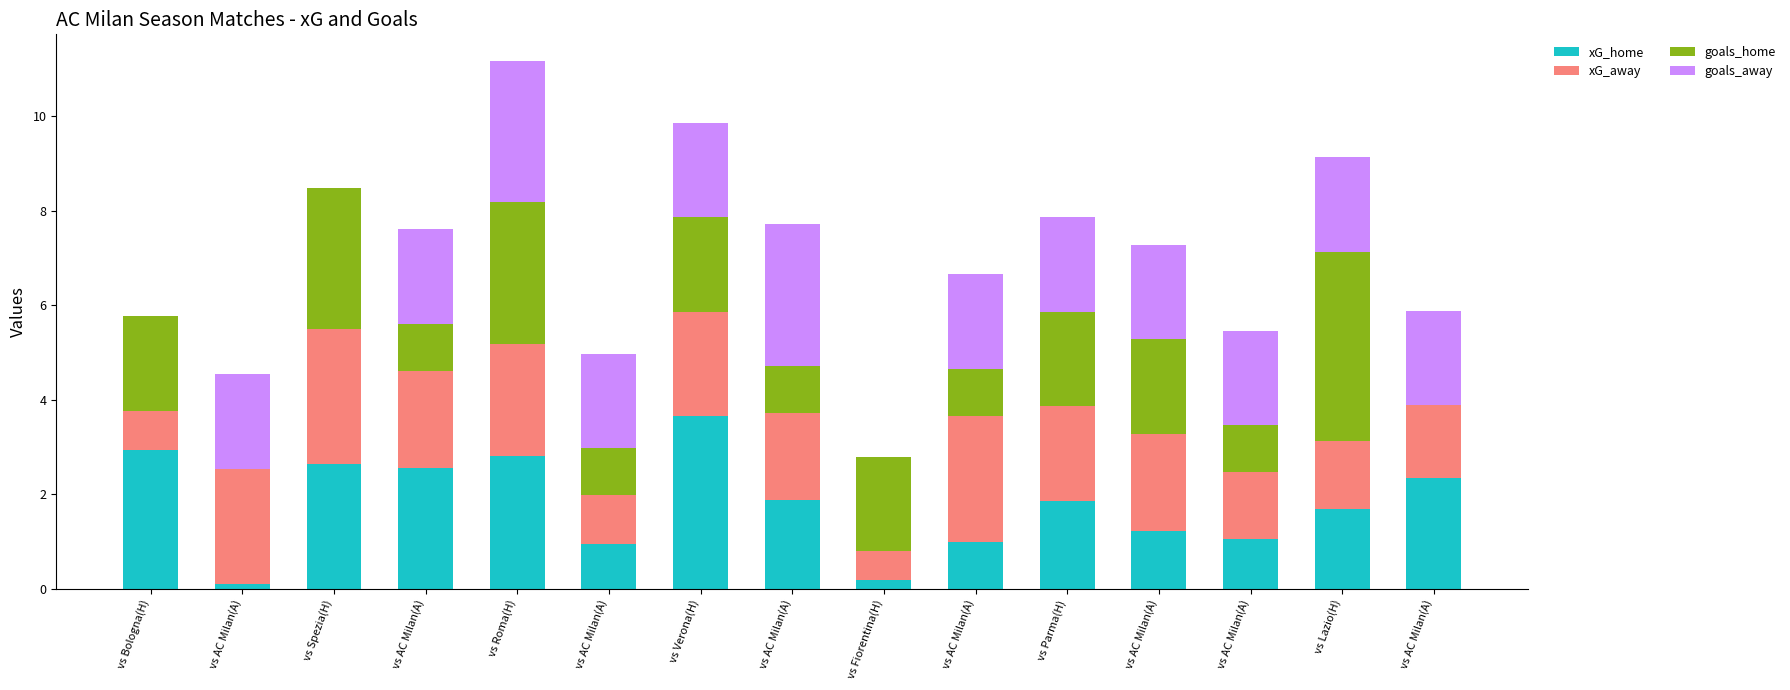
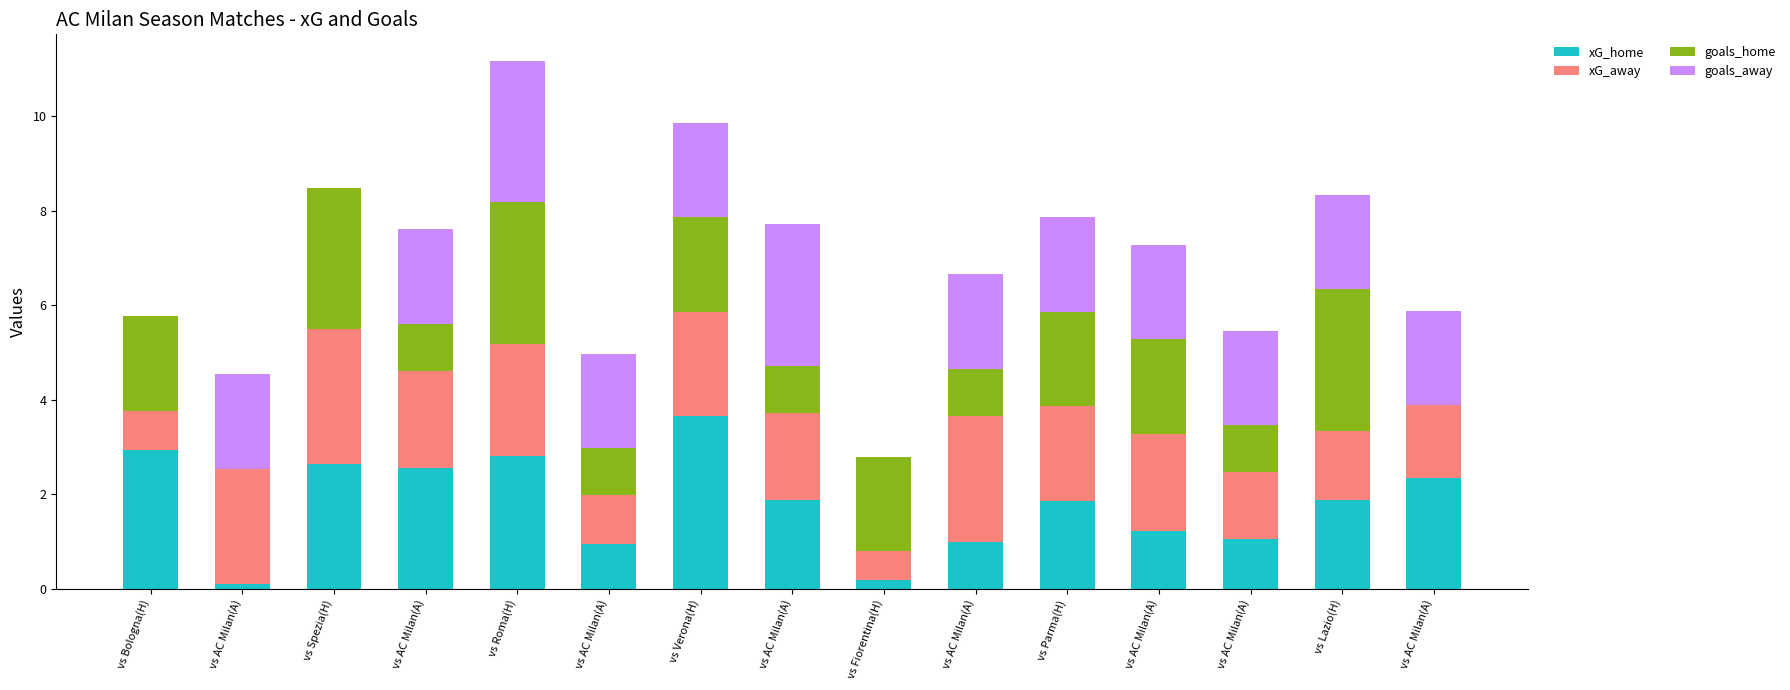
xG_home, vs Lazio(H): 1.7 -> 1.9
goals_home, vs Lazio(H): 4 -> 3
